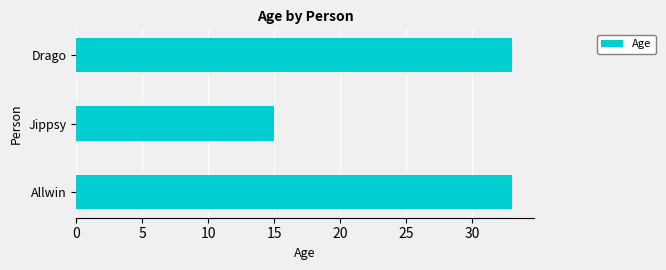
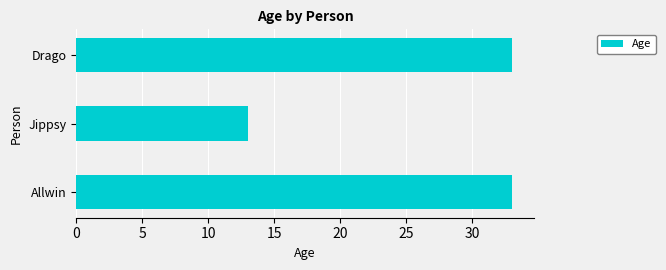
Jippsy: 15 -> 13
